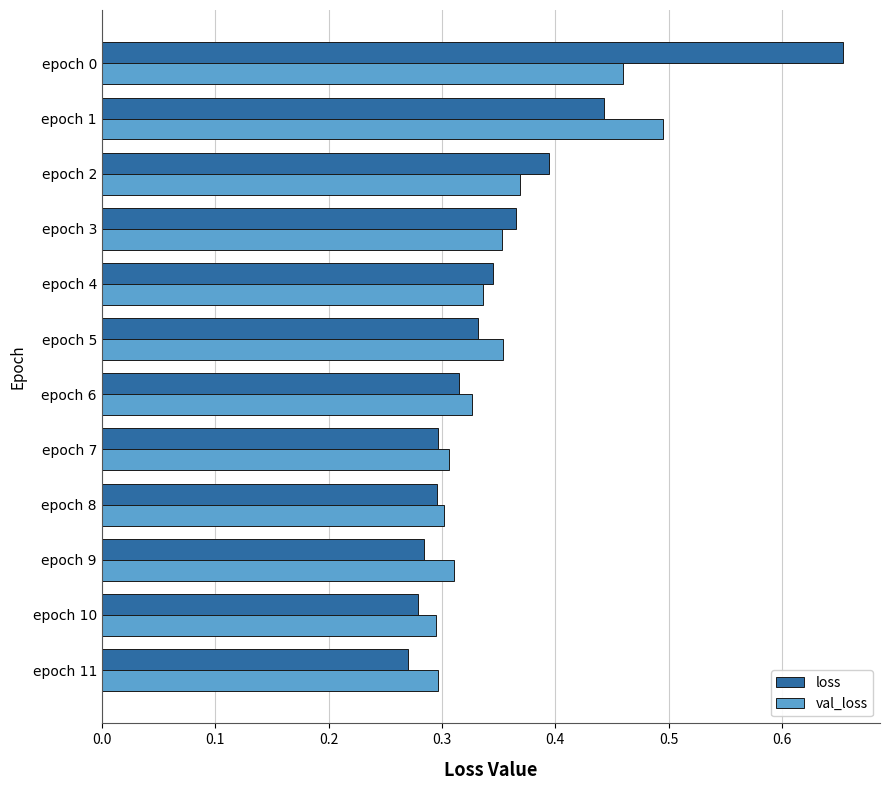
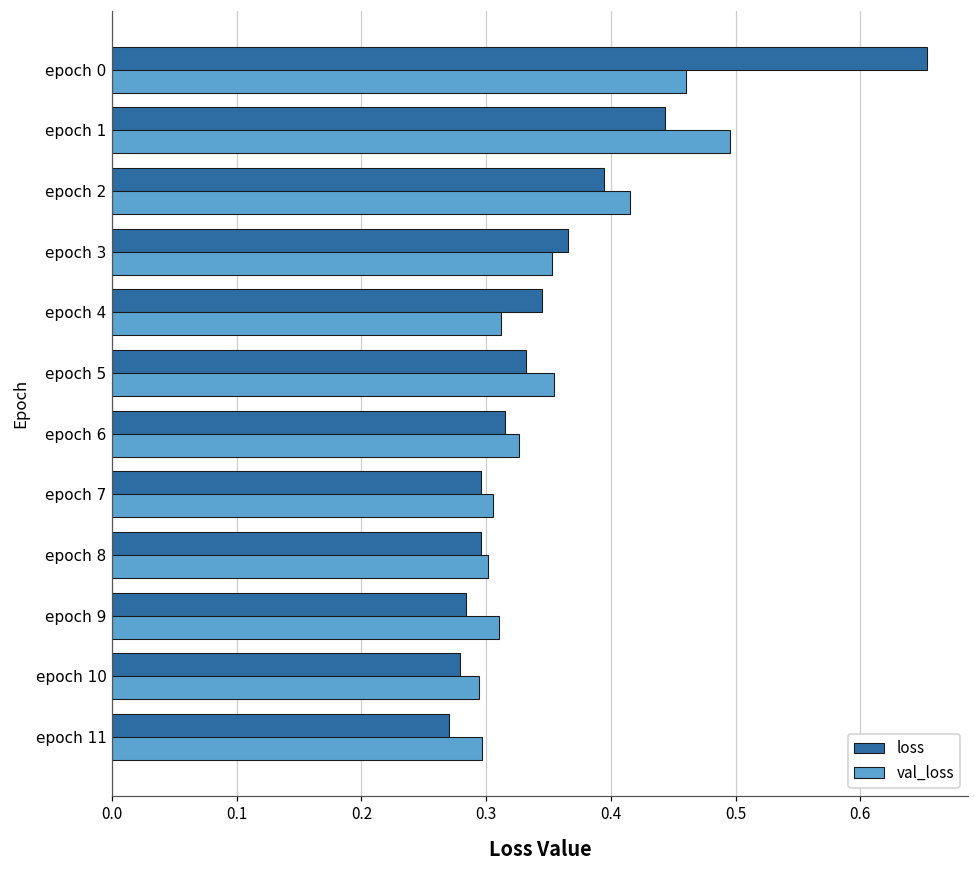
val_loss, epoch 2: 0.369 -> 0.415
val_loss, epoch 4: 0.336 -> 0.312
